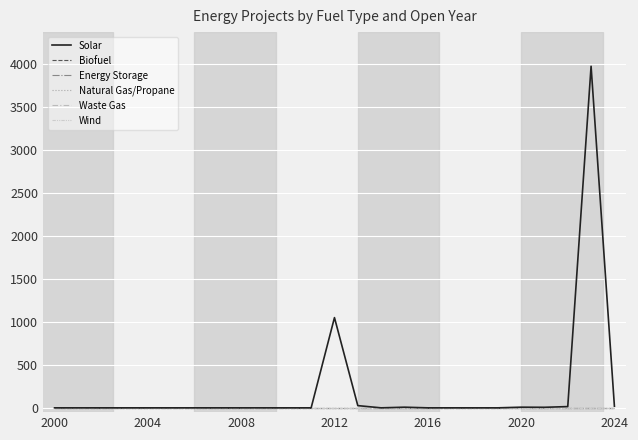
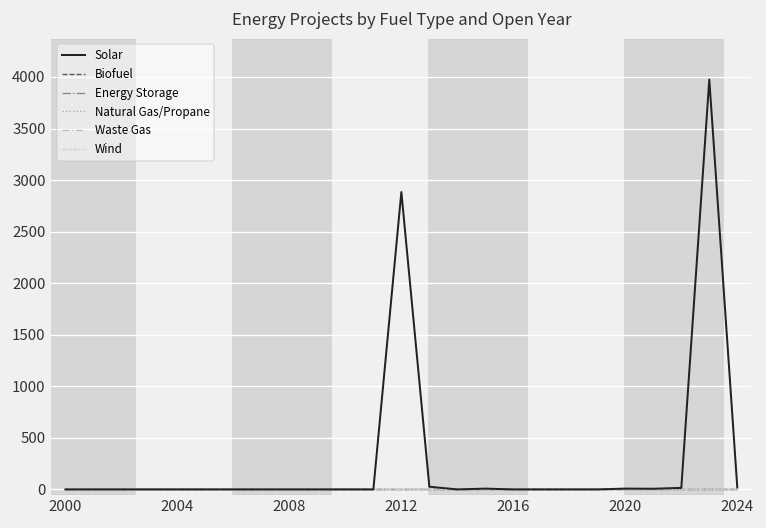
Solar, 2012: 1100 -> 2900
